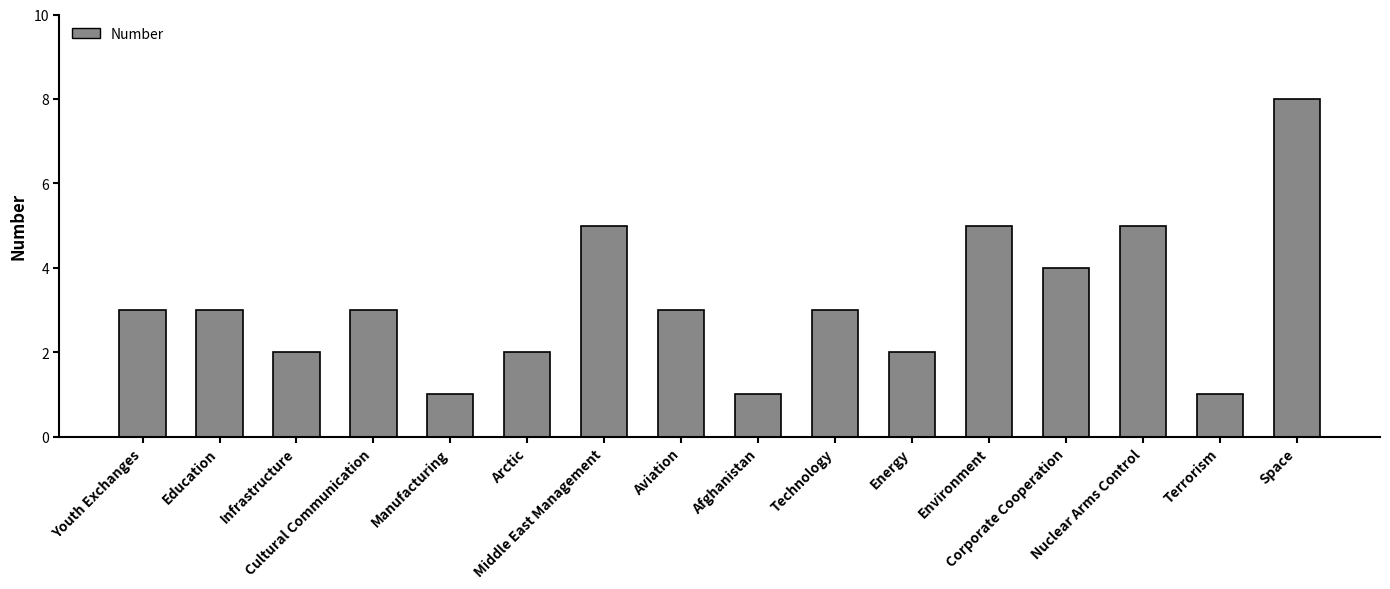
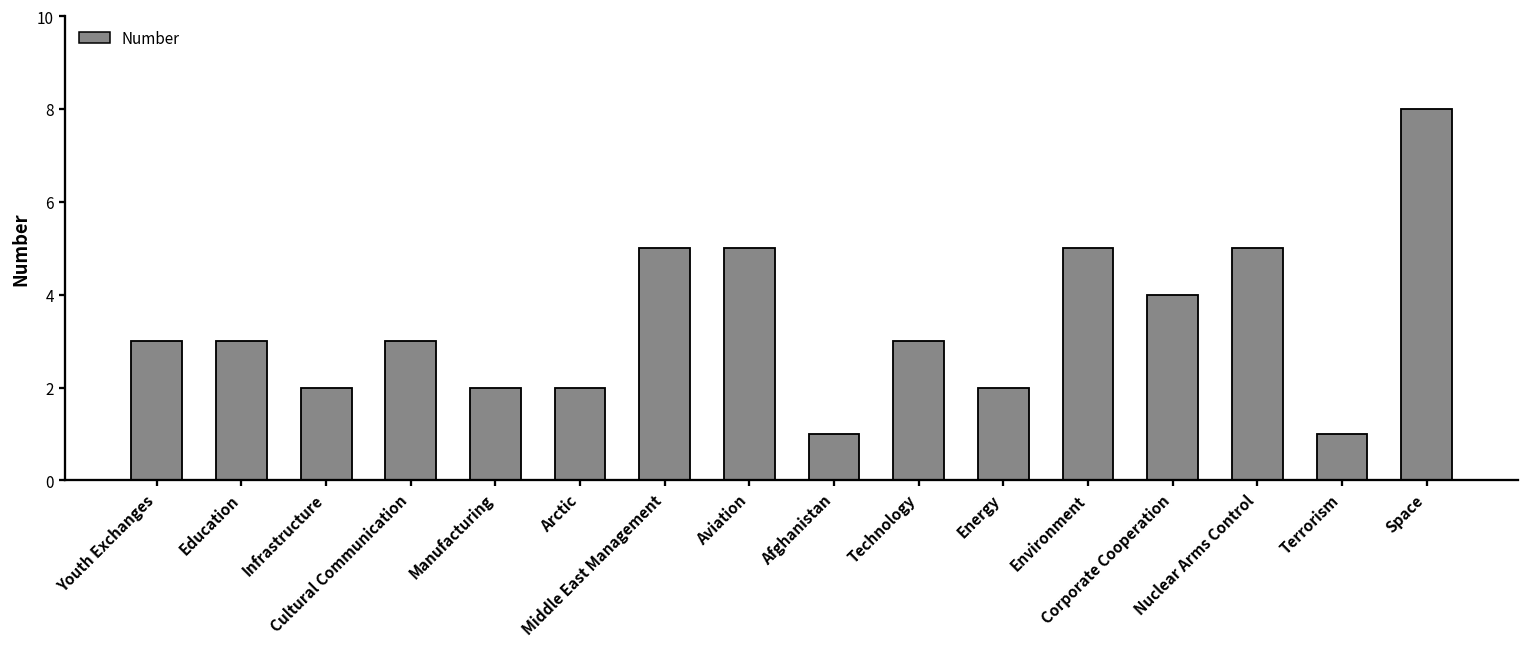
Manufacturing: 1 -> 2
Aviation: 3 -> 5
